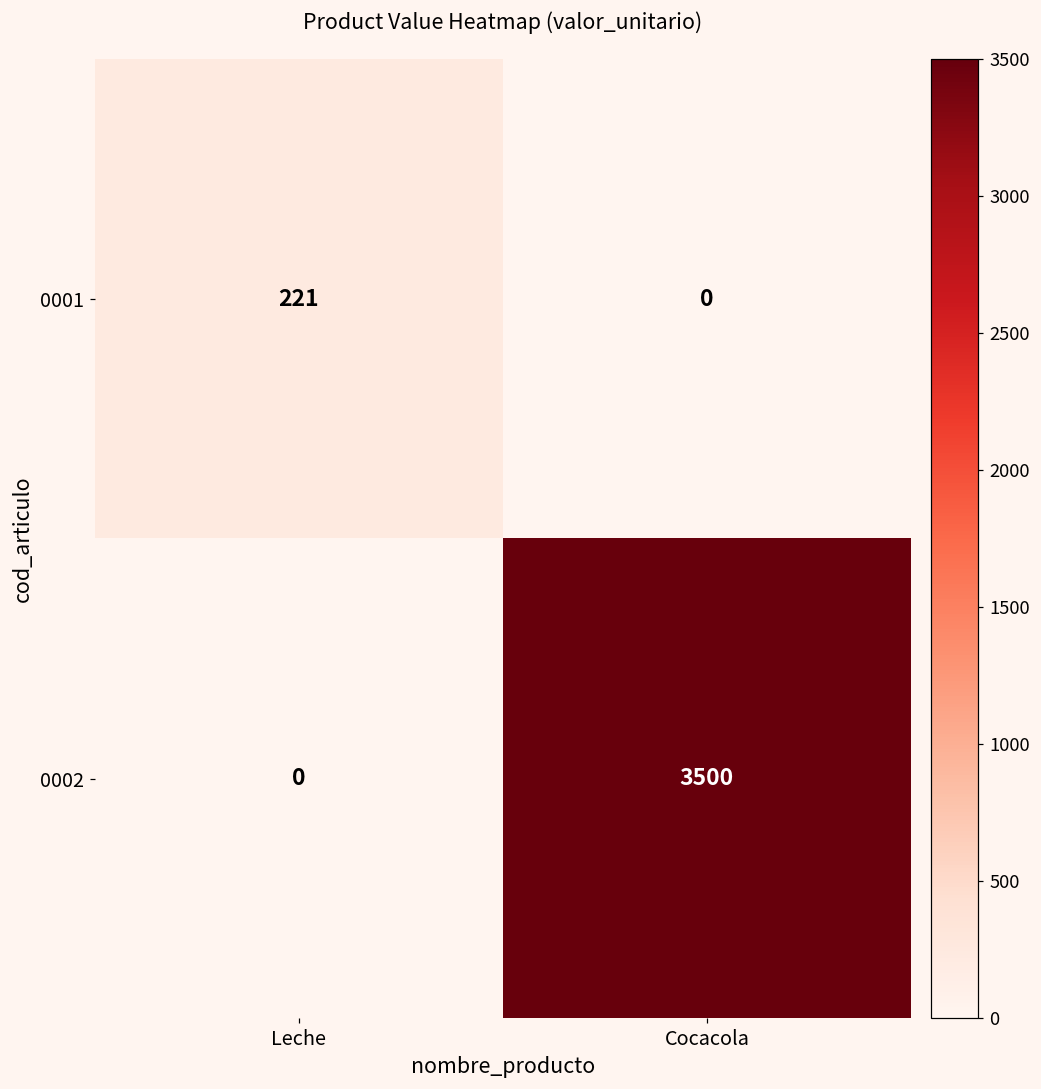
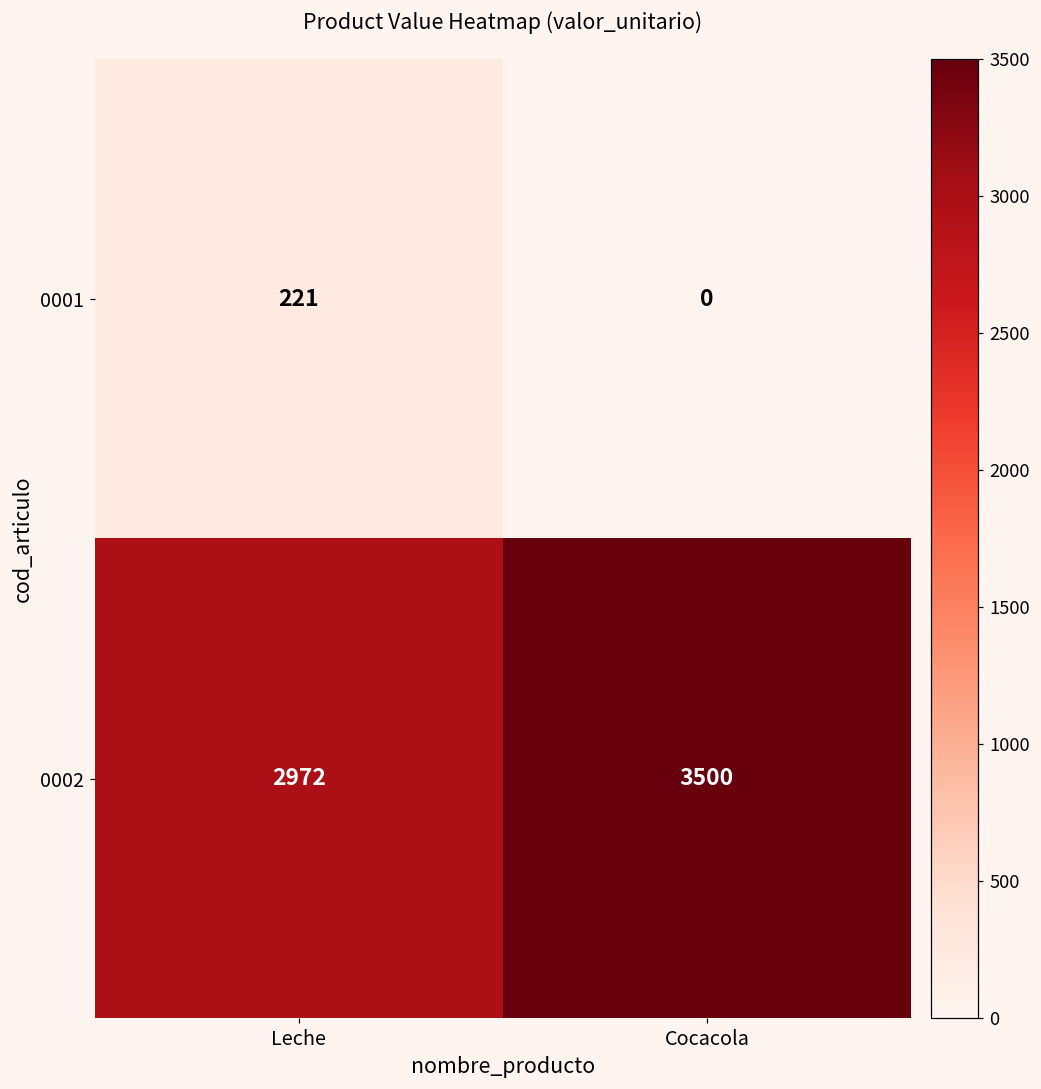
0002, Leche: 0 -> 2972
